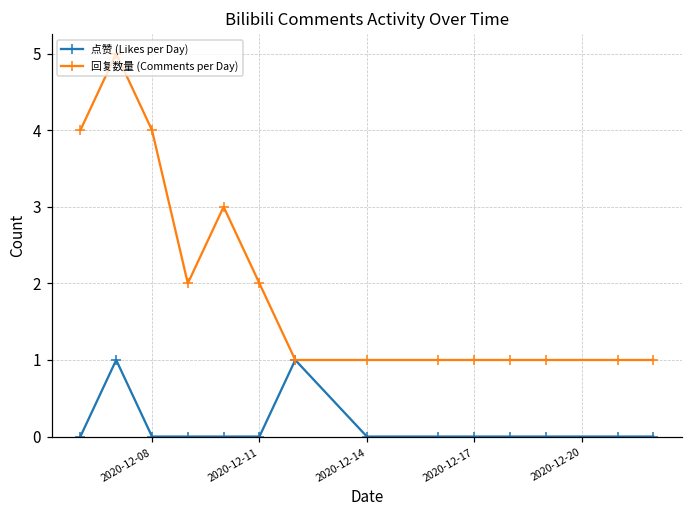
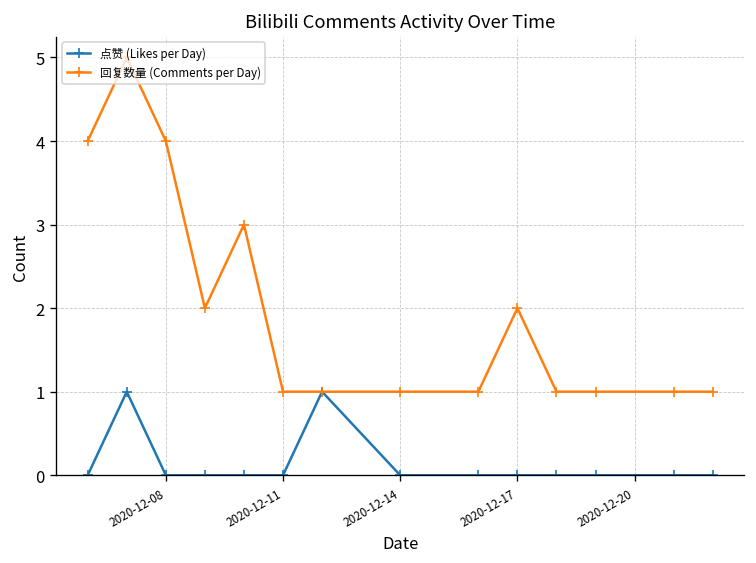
回复数量 (Comments per Day), 2020-12-11: 2 -> 1
回复数量 (Comments per Day), 2020-12-17: 1 -> 2
